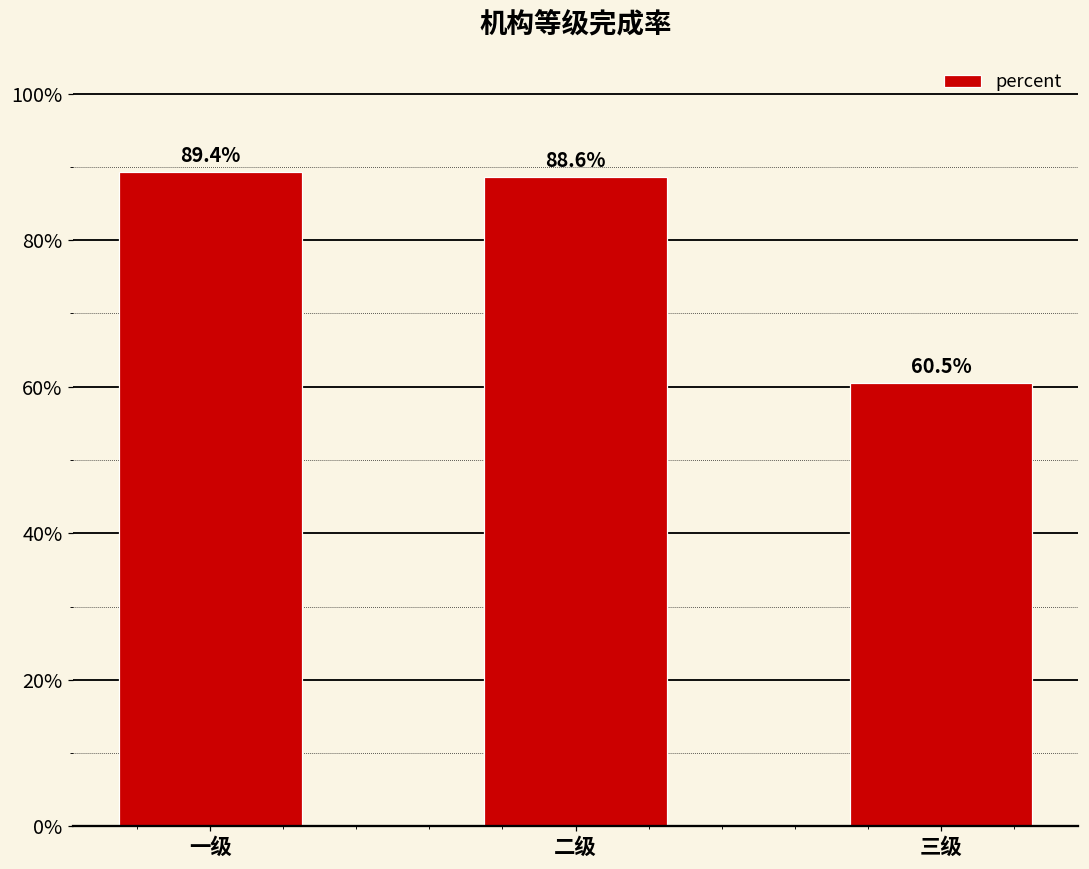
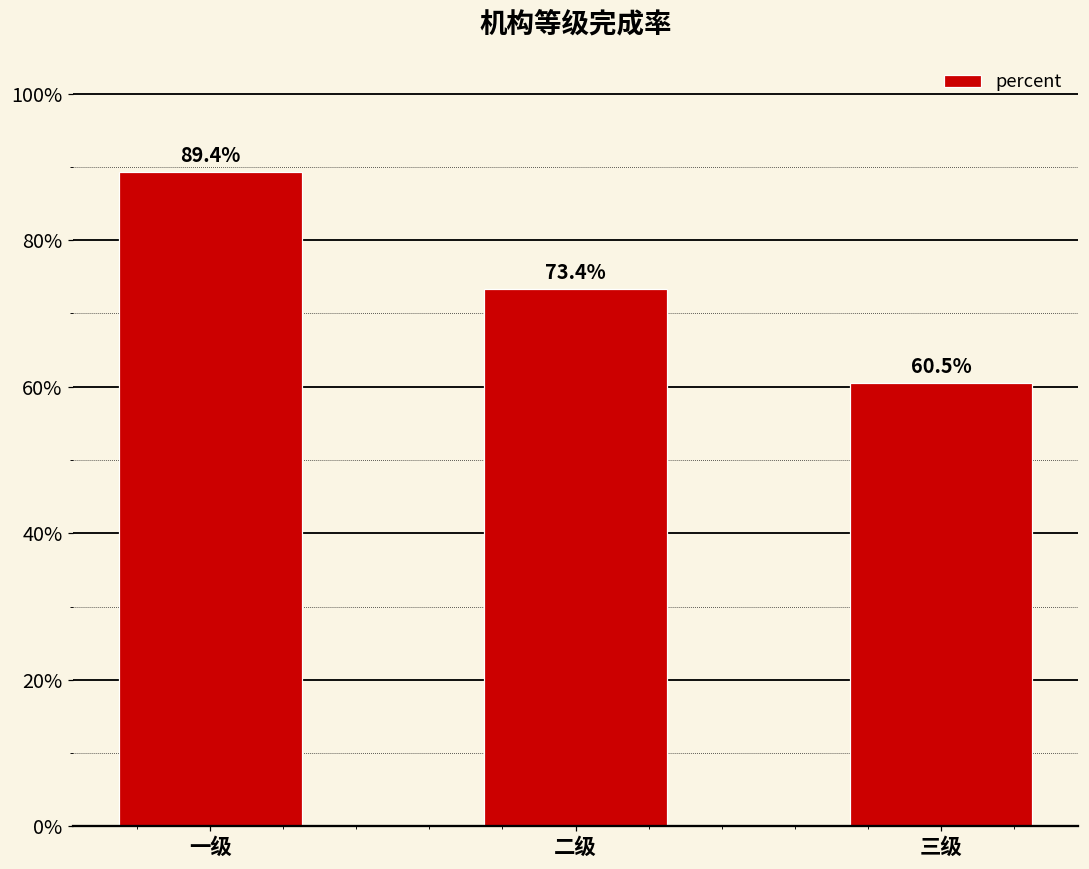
二级: 88.6% -> 73.4%
